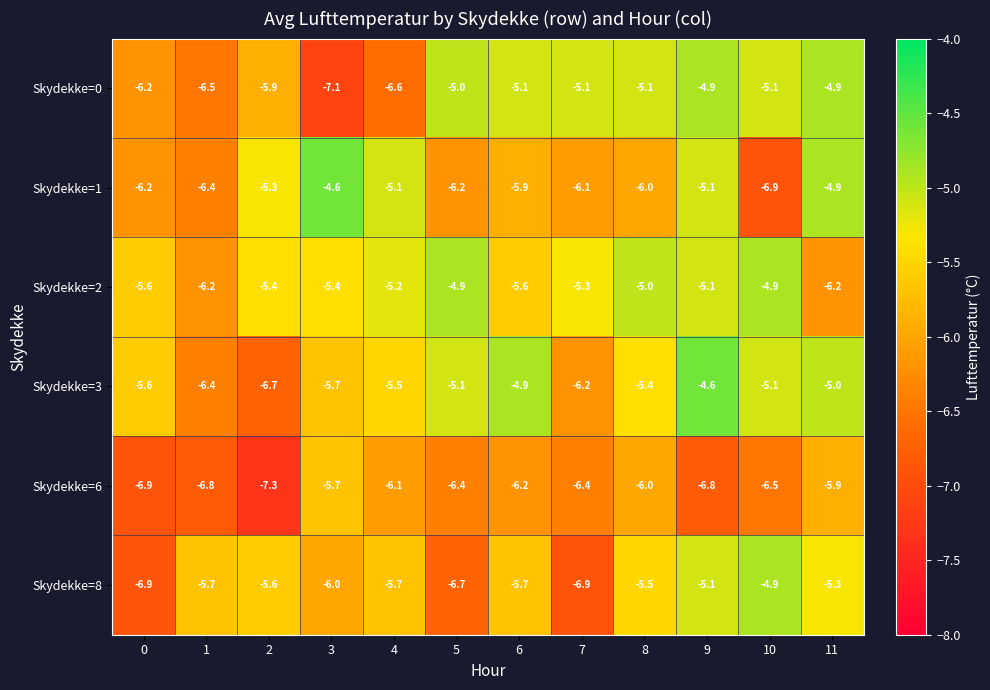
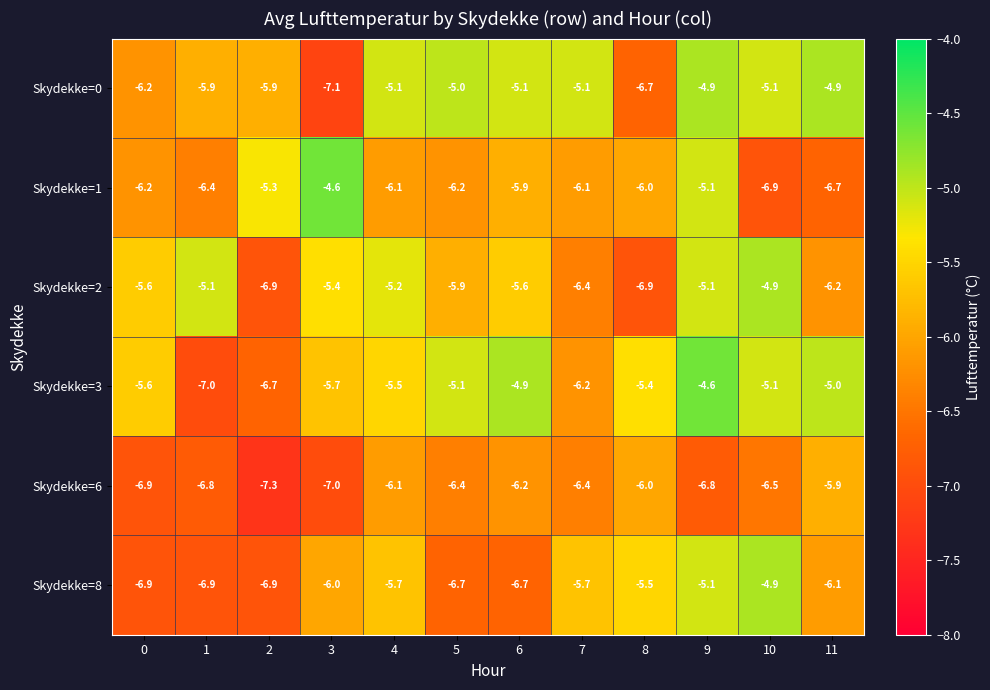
Skydekke=0, 1: -6.5 -> -5.9
Skydekke=0, 4: -6.6 -> -5.1
Skydekke=0, 8: -5.1 -> -6.7
Skydekke=1, 4: -5.1 -> -6.1
Skydekke=1, 11: -4.9 -> -6.7
Skydekke=2, 1: -6.2 -> -5.1
Skydekke=2, 2: -5.4 -> -6.9
Skydekke=2, 5: -4.9 -> -5.9
Skydekke=2, 7: -5.3 -> -6.4
Skydekke=2, 8: -5.0 -> -6.9
Skydekke=3, 1: -6.4 -> -7.0
Skydekke=6, 3: -5.7 -> -7.0
Skydekke=8, 1: -5.7 -> -6.9
Skydekke=8, 2: -5.6 -> -6.9
Skydekke=8, 6: -5.7 -> -6.7
Skydekke=8, 7: -6.9 -> -5.7
Skydekke=8, 11: -5.3 -> -6.1
